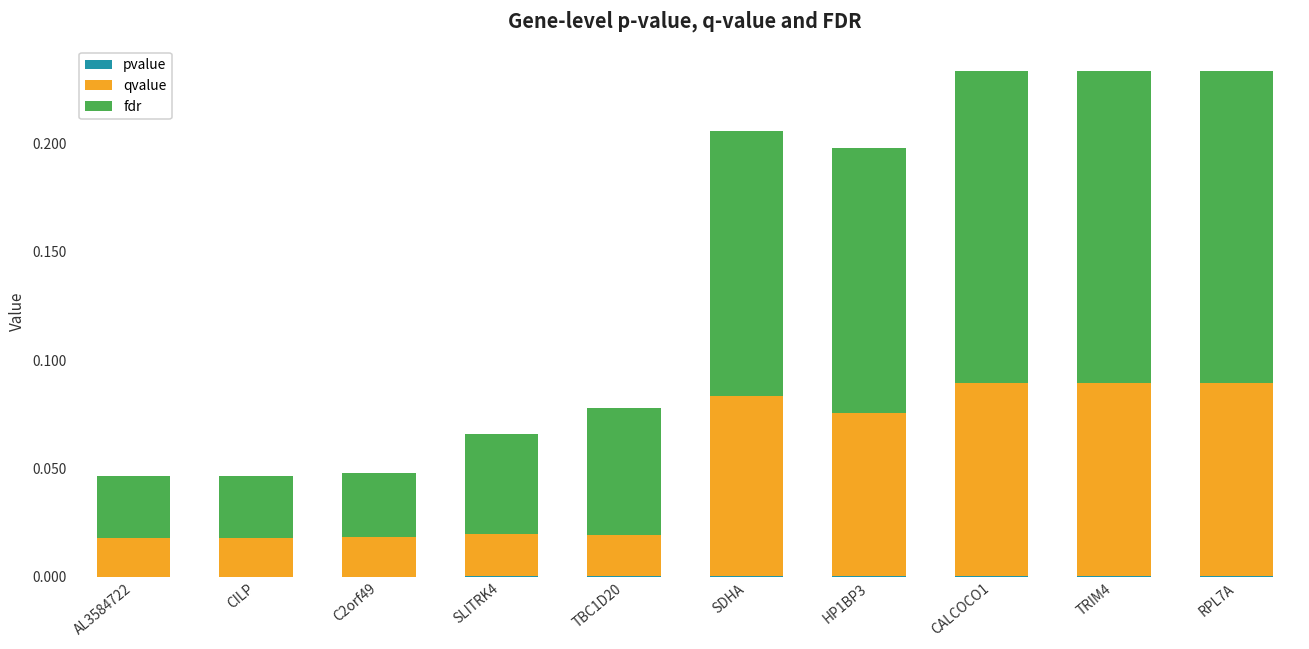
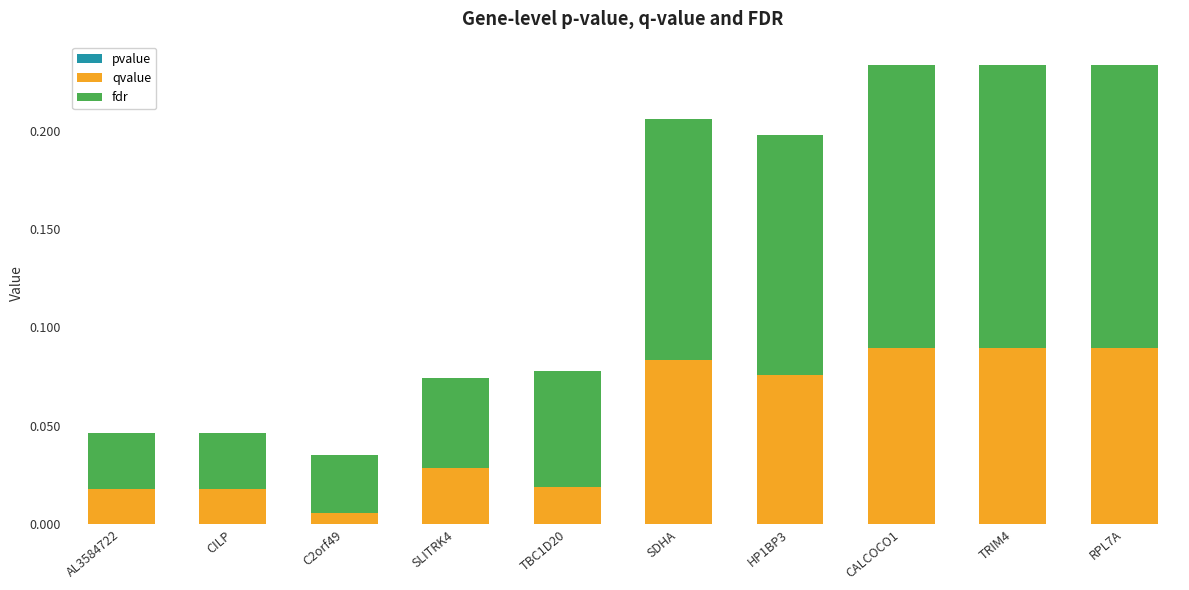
qvalue, C2orf49: 0.018 -> 0.006
qvalue, SLITRK4: 0.020 -> 0.028
